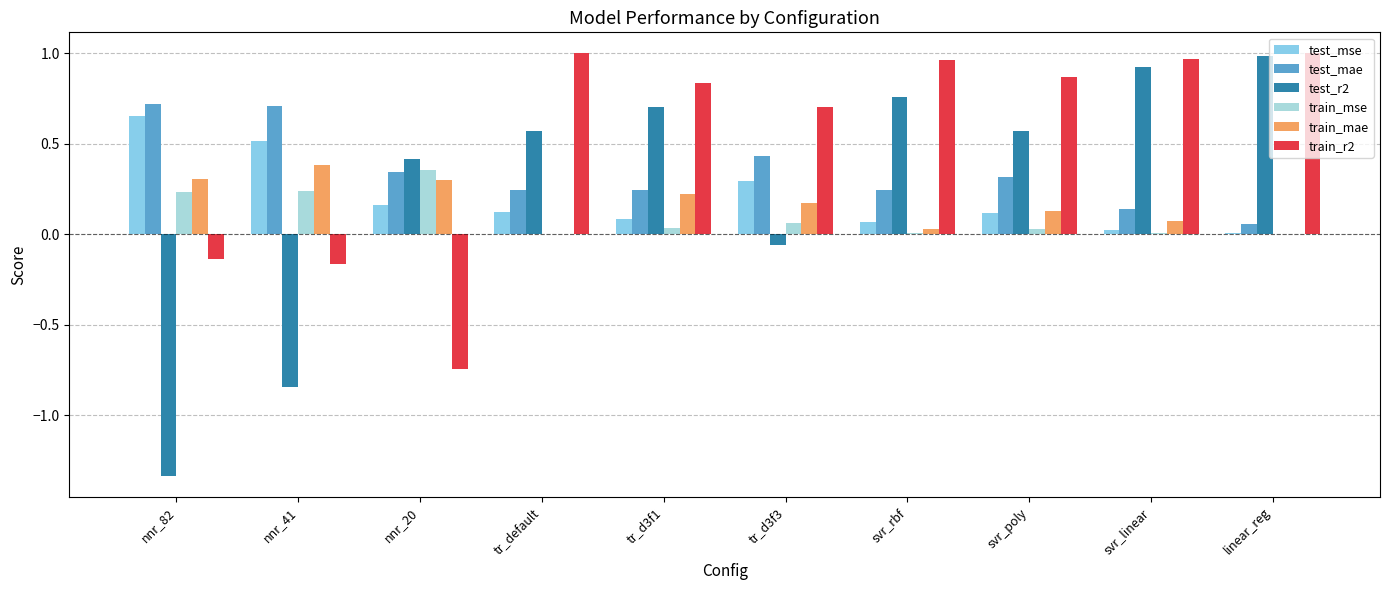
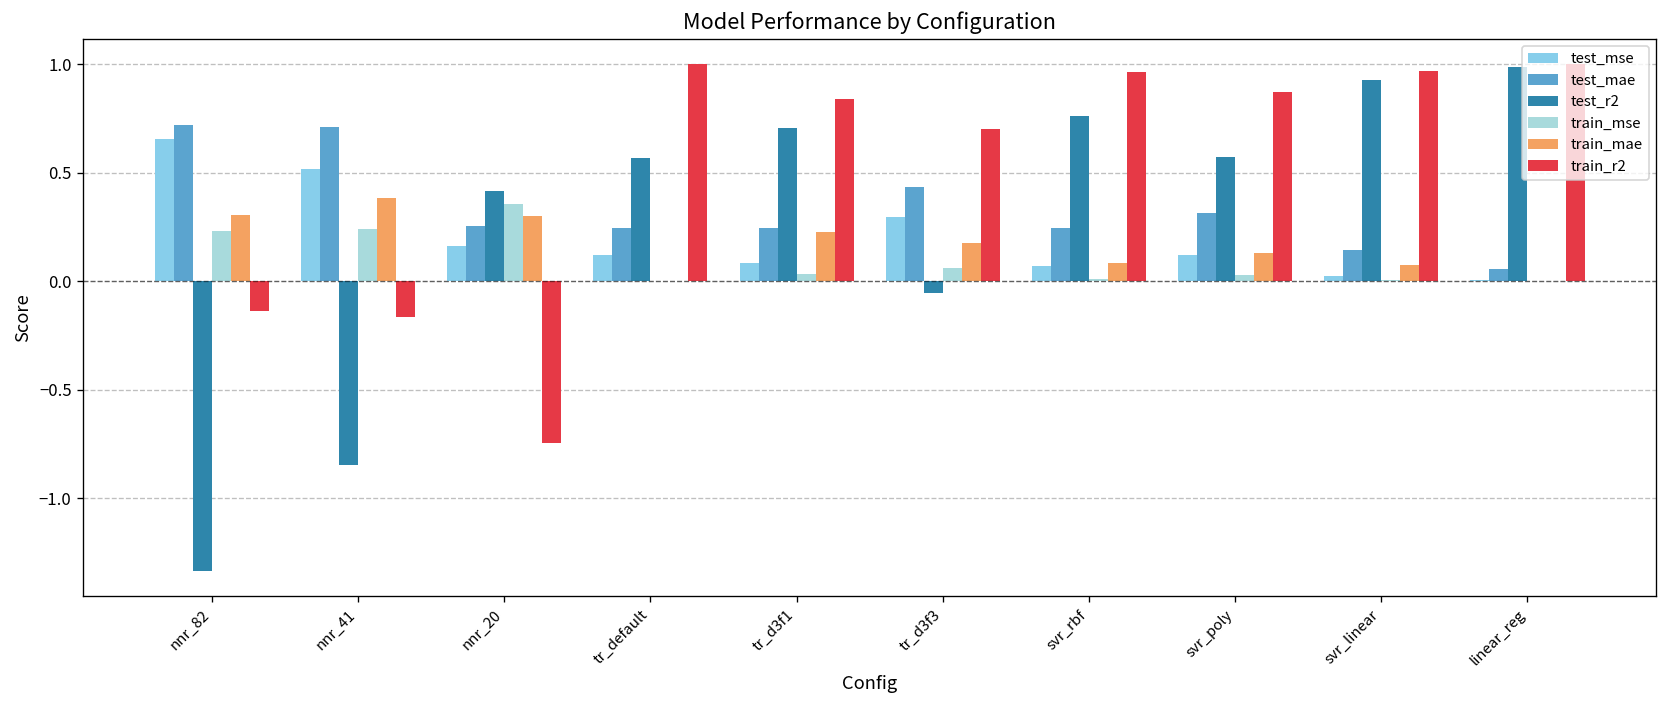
test_mae, nnr_20: 0.34 -> 0.25
train_mae, svr_rbf: 0.03 -> 0.08
